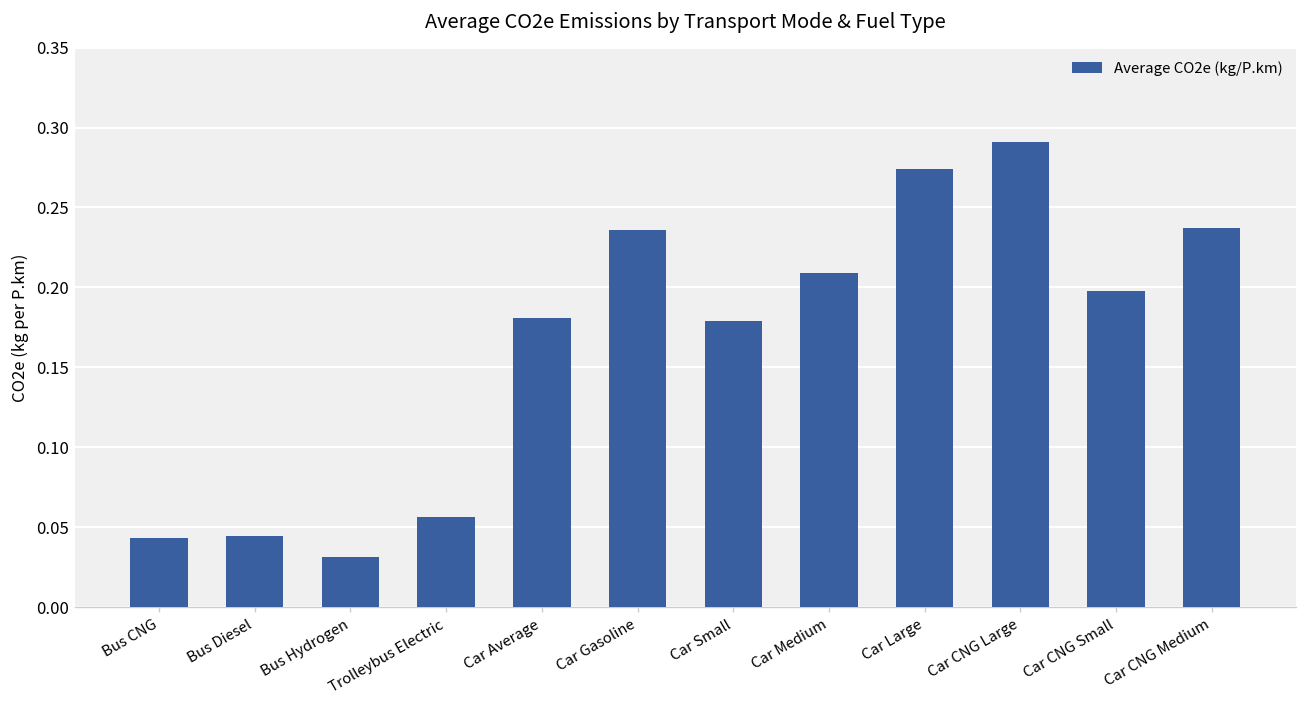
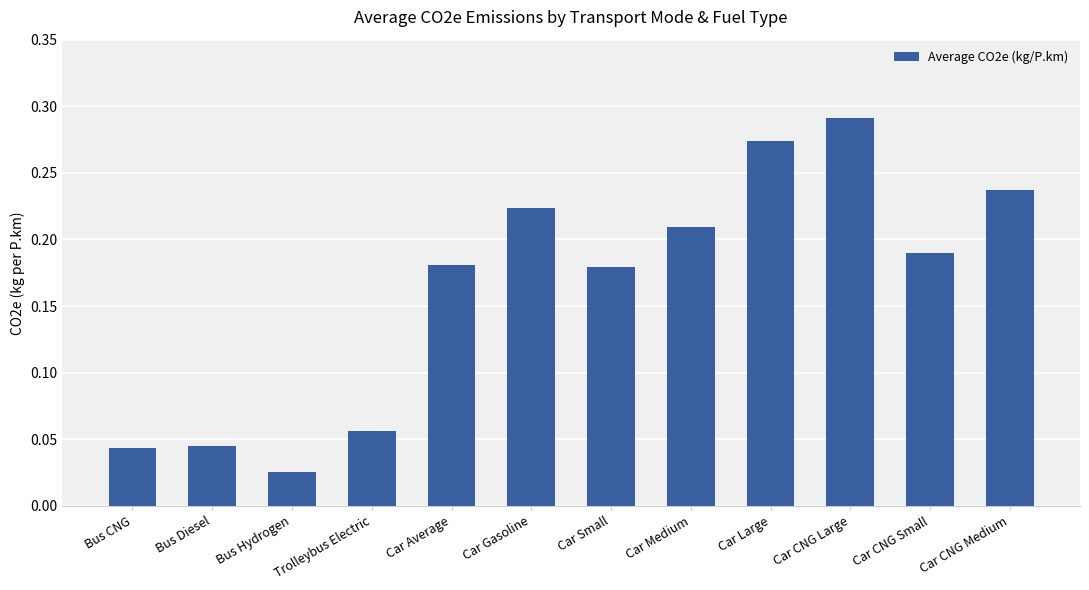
Bus Hydrogen: 0.031 -> 0.025
Car Gasoline: 0.236 -> 0.224
Car CNG Small: 0.198 -> 0.190
